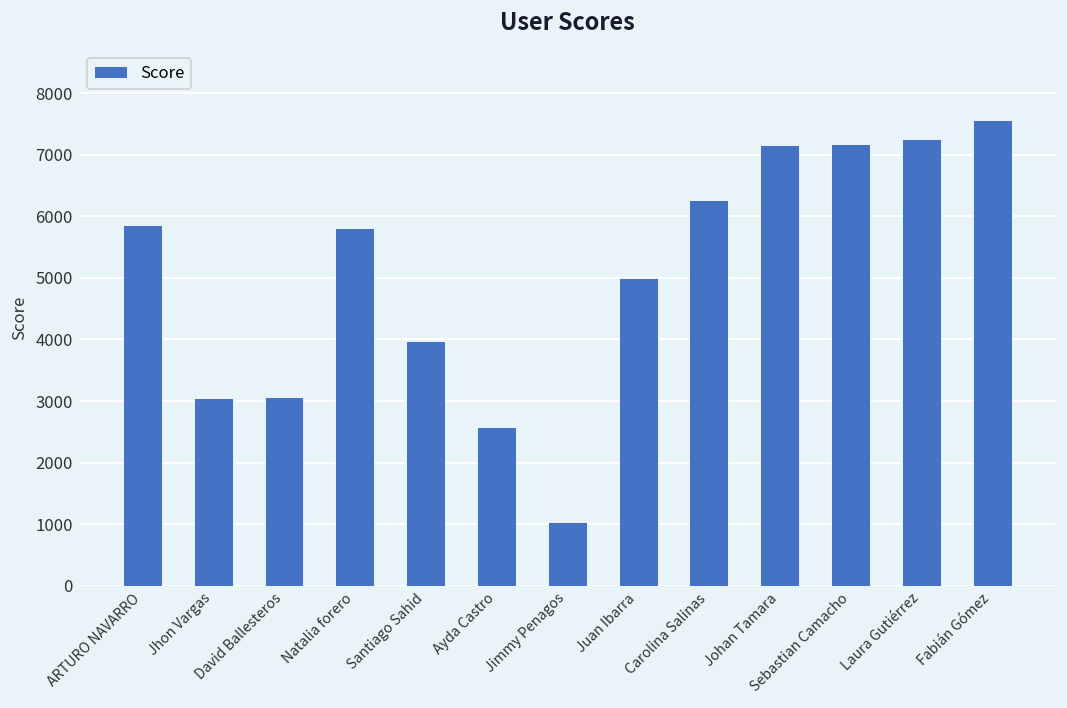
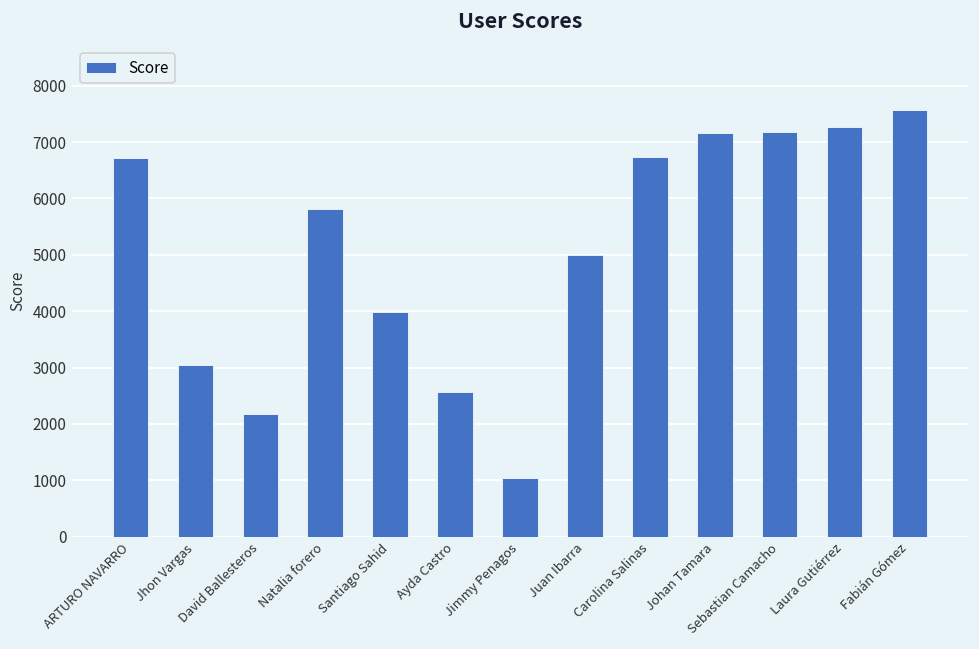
ARTURO NAVARRO: 5900 -> 6700
David Ballesteros: 3100 -> 2200
Carolina Salinas: 6300 -> 6700
